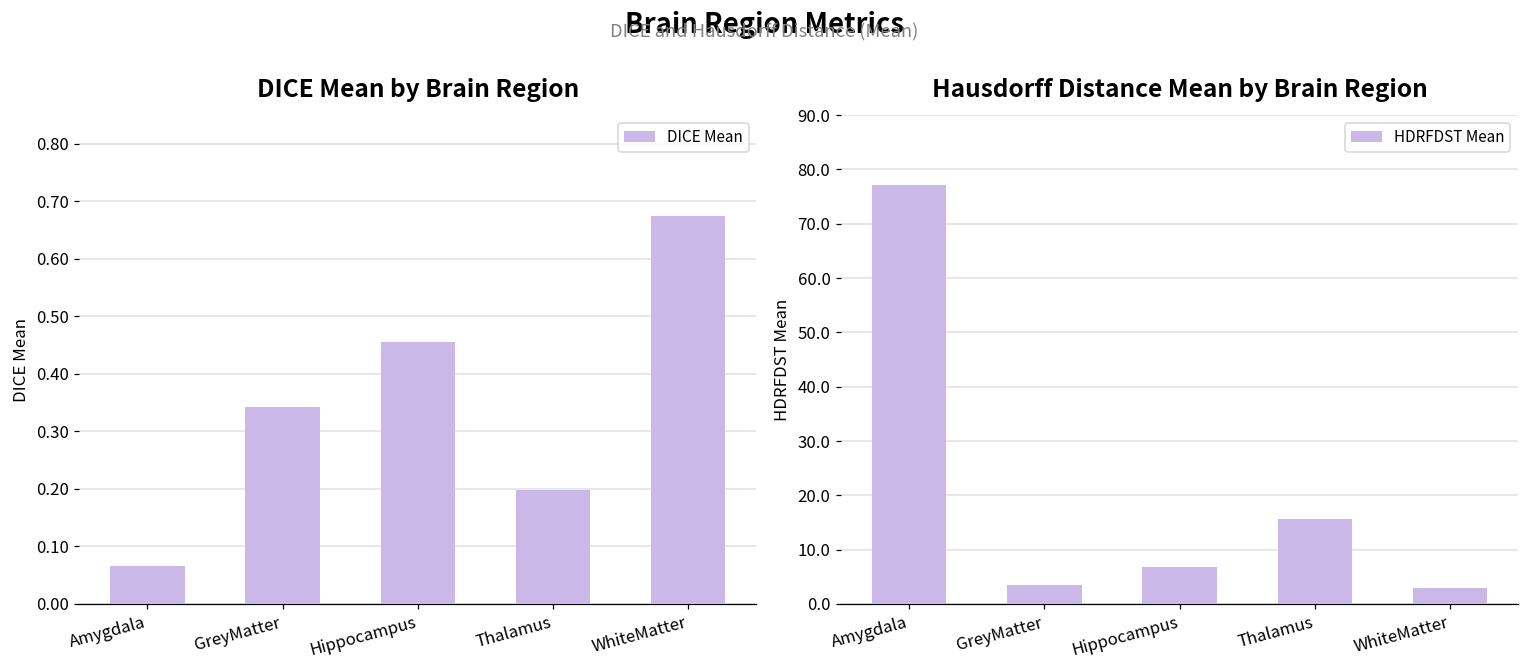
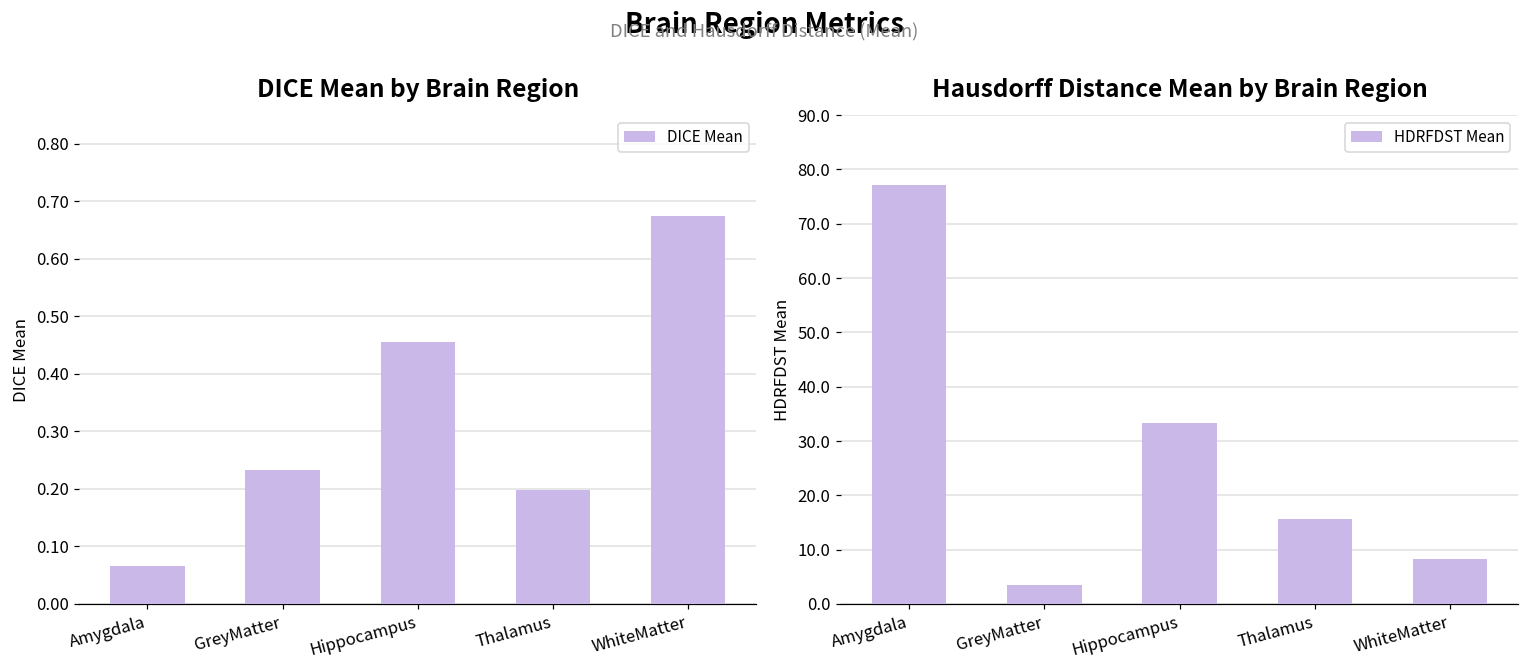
DICE Mean by Brain Region, GreyMatter: 0.34 -> 0.23
Hausdorff Distance Mean by Brain Region, Hippocampus: 7 -> 33
Hausdorff Distance Mean by Brain Region, WhiteMatter: 3 -> 8
